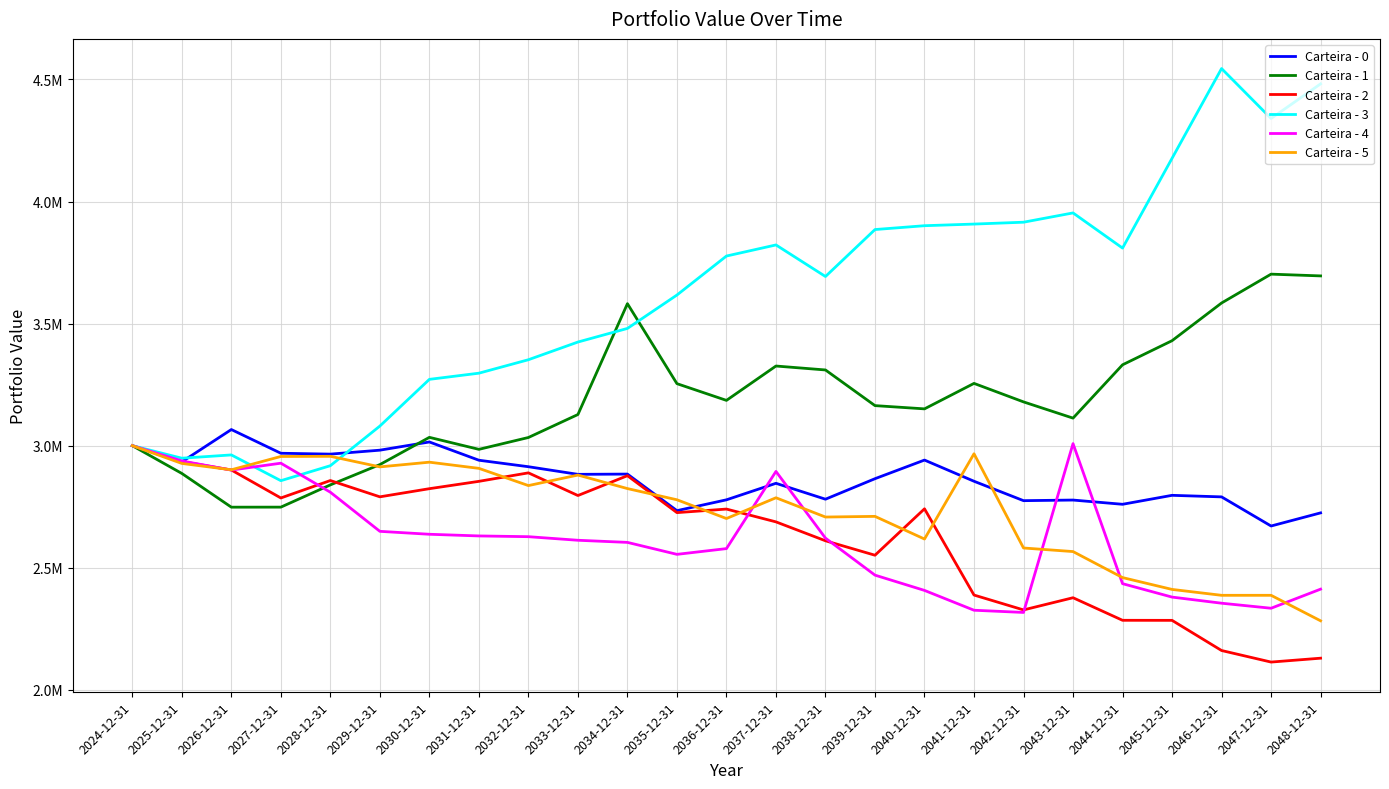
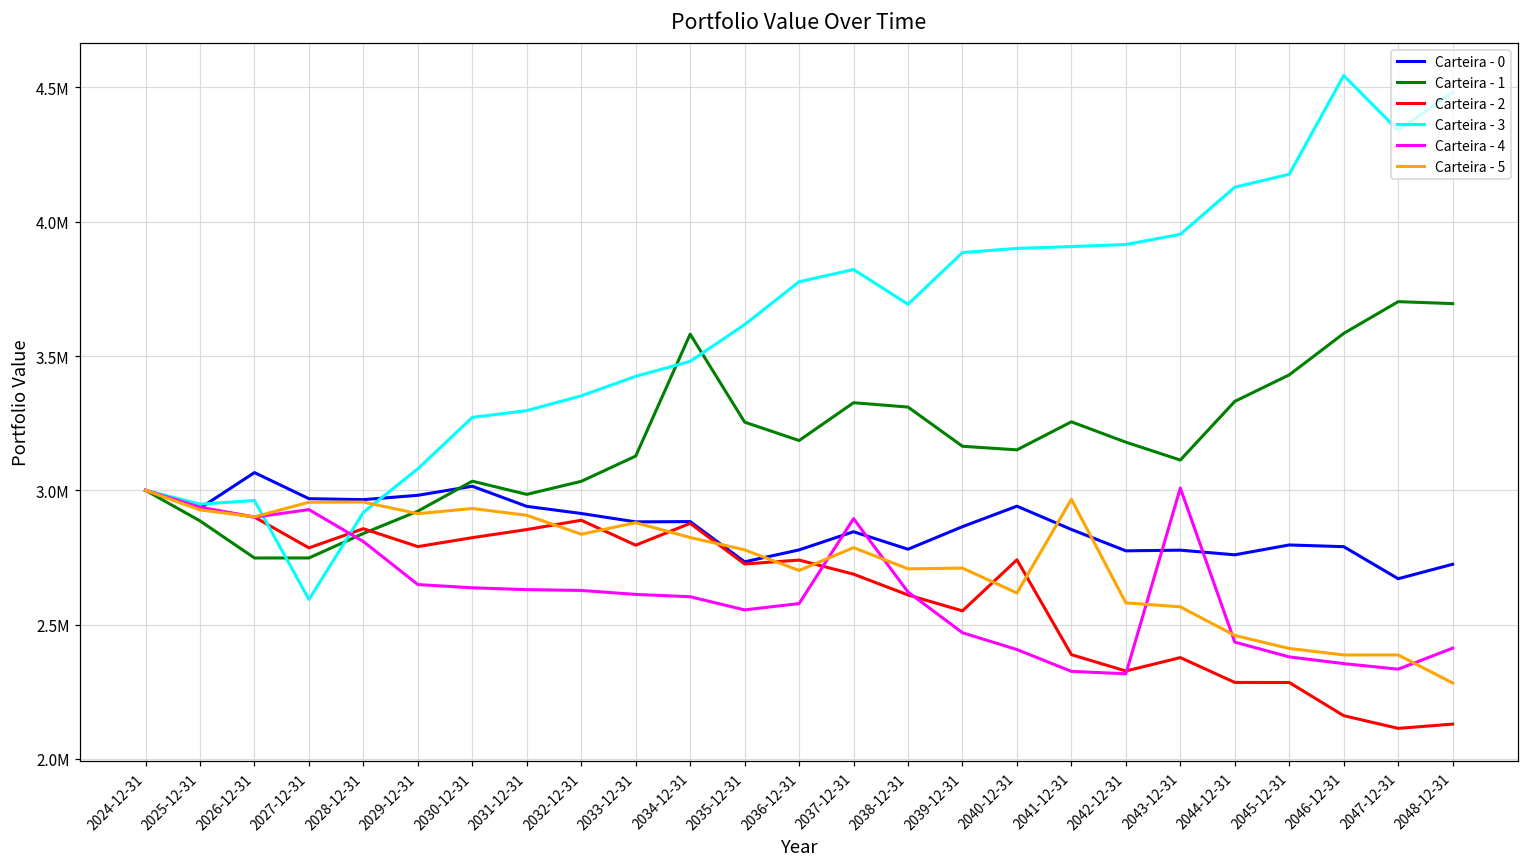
Carteira - 3, 2027-12-31: 2860000 -> 2590000
Carteira - 3, 2044-12-31: 3810000 -> 4130000
